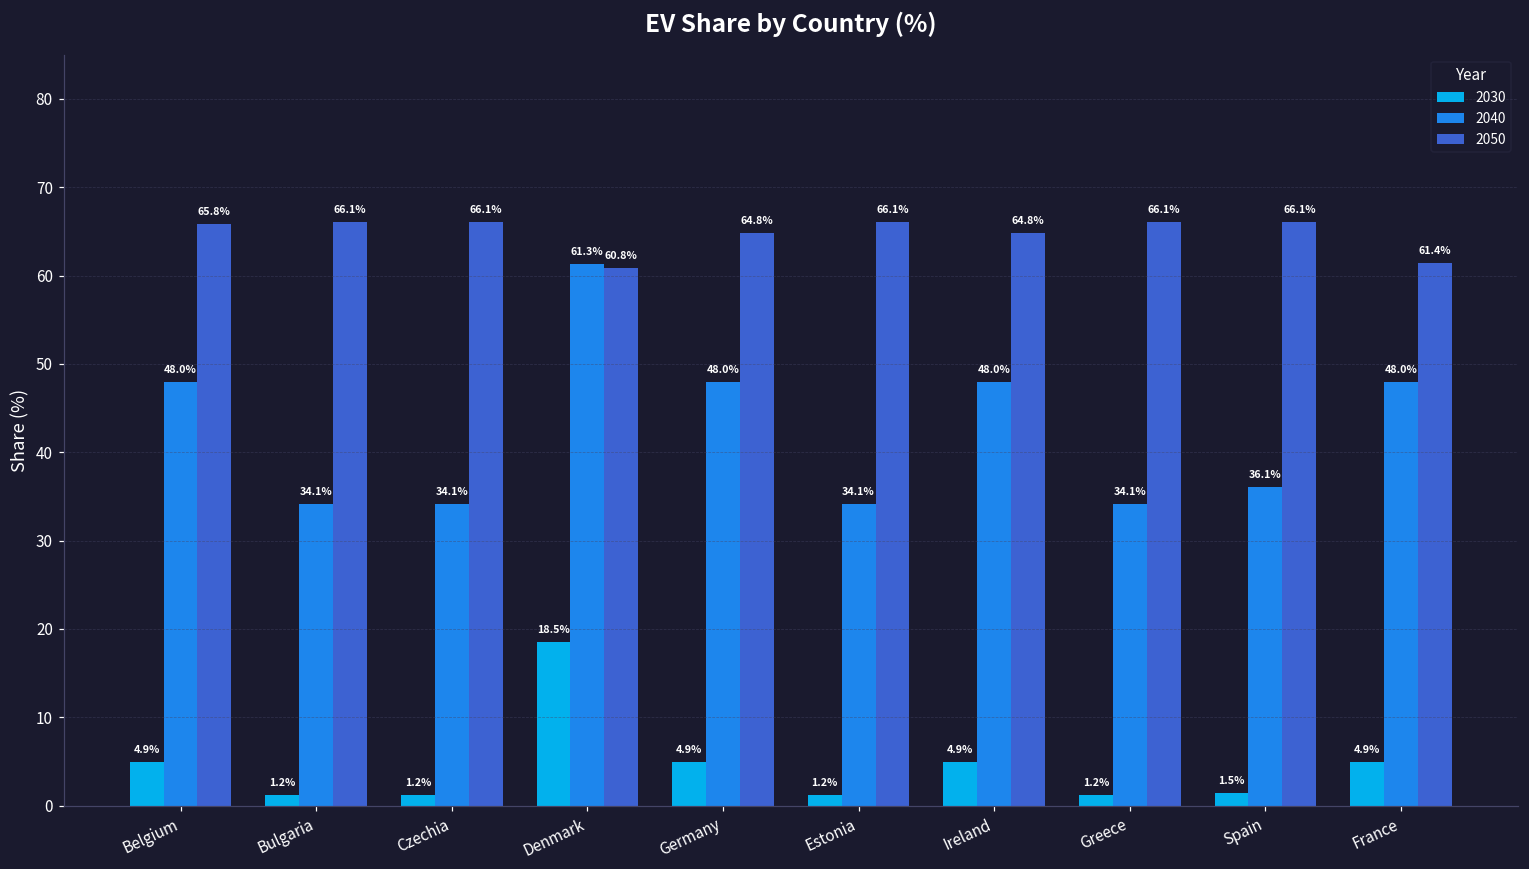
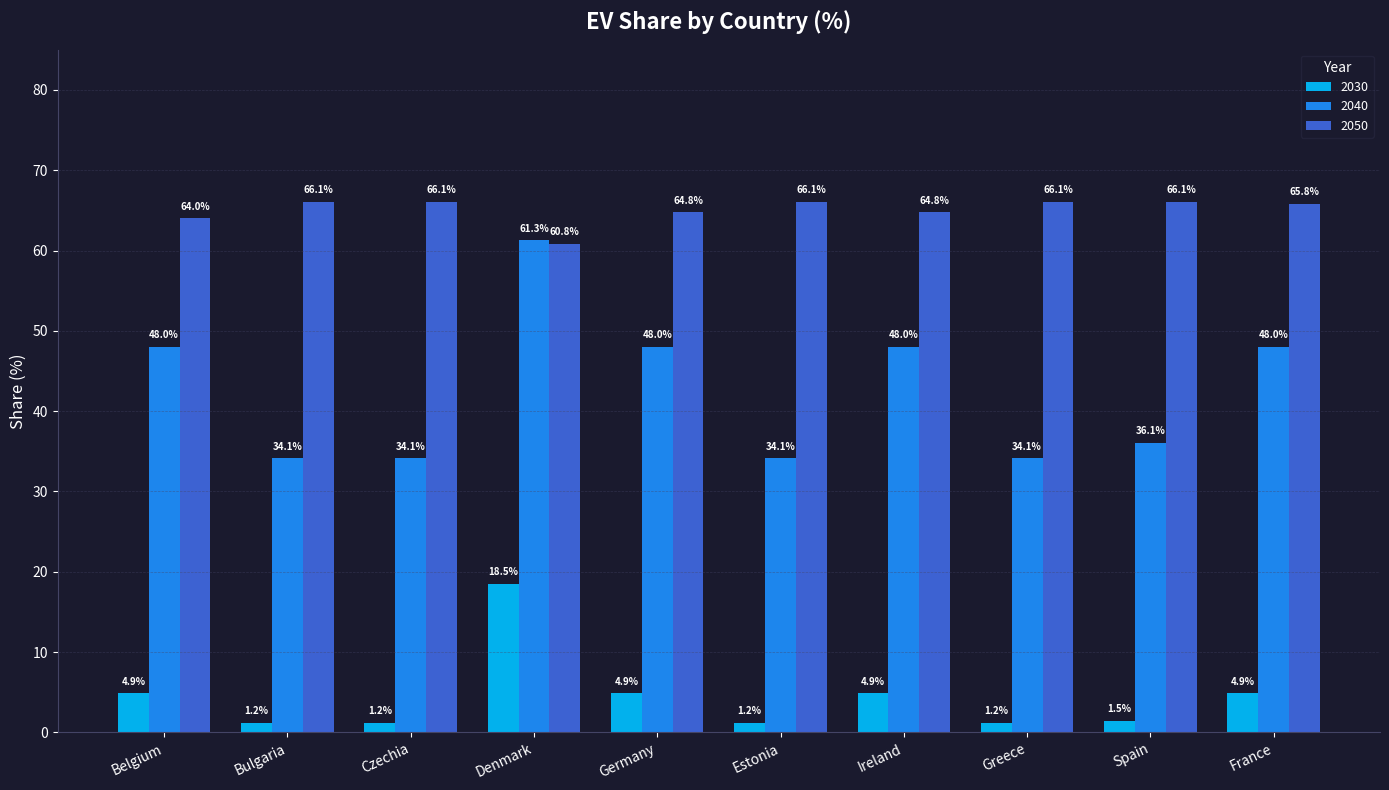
2050, Belgium: 65.8% -> 64.0%
2050, France: 61.4% -> 65.8%
